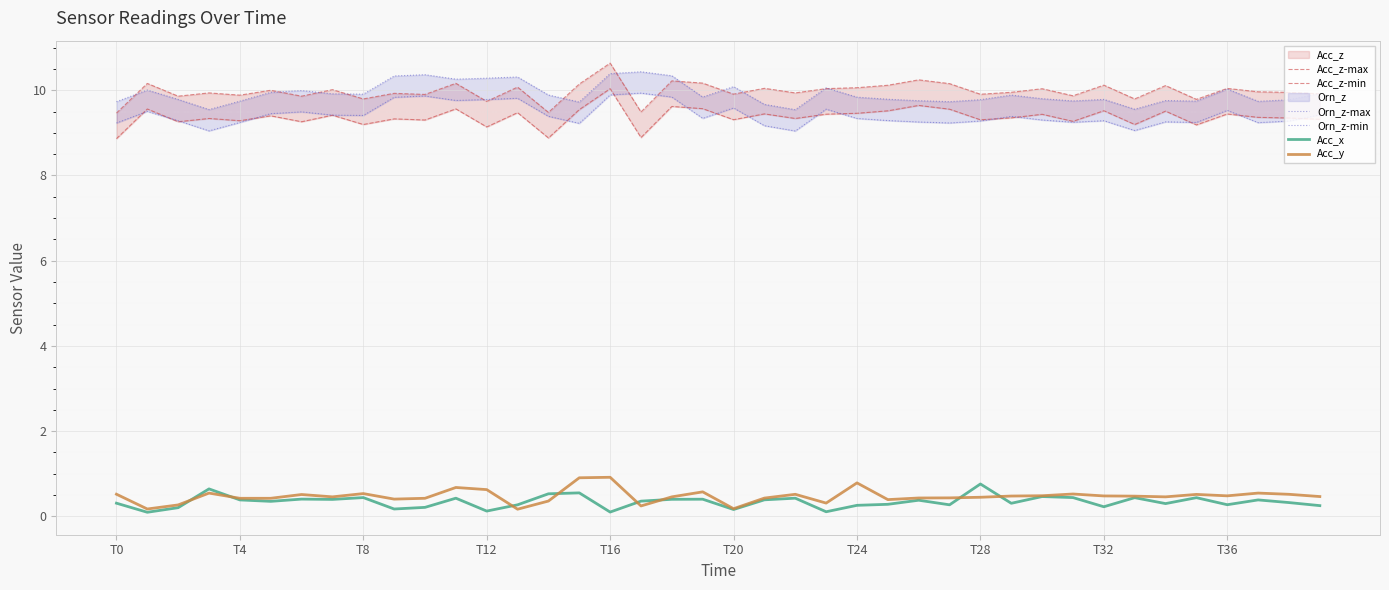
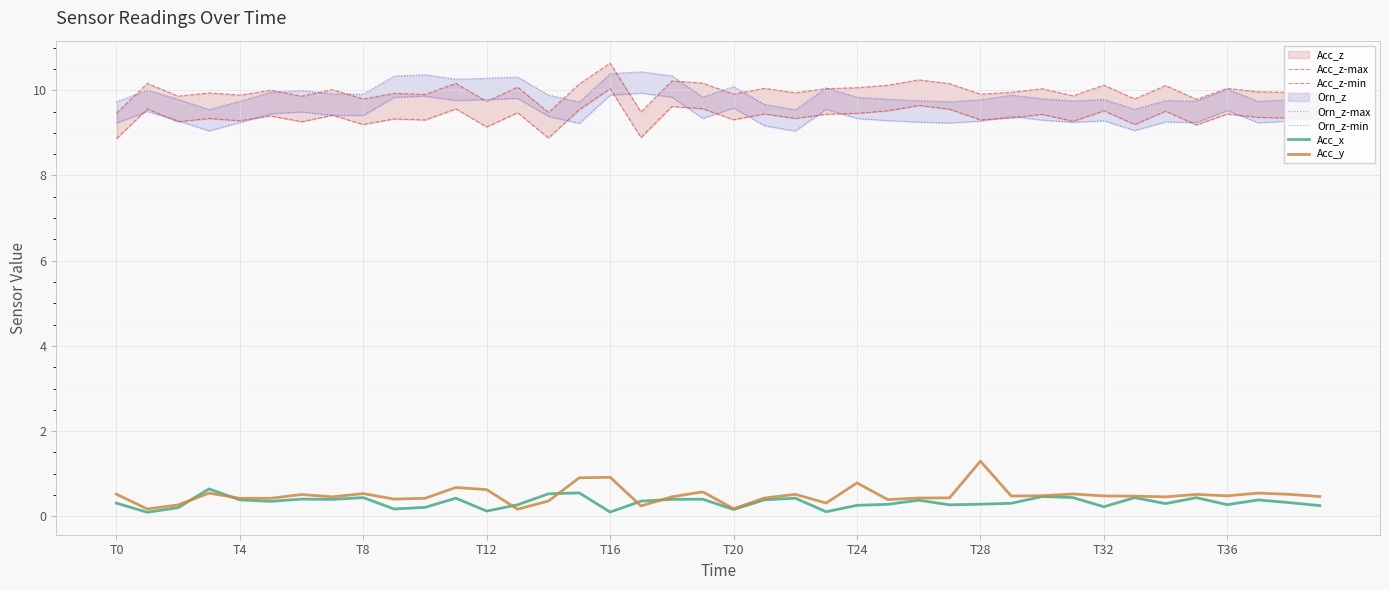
Acc_x, T28: 0.8 -> 0.3
Acc_y, T28: 0.4 -> 1.3
